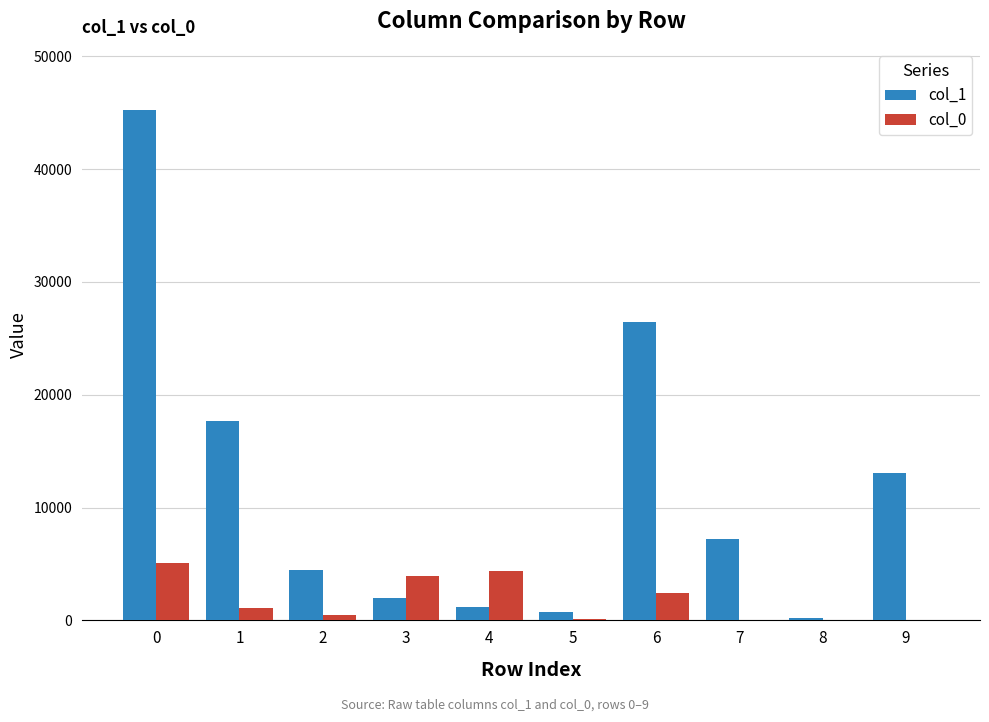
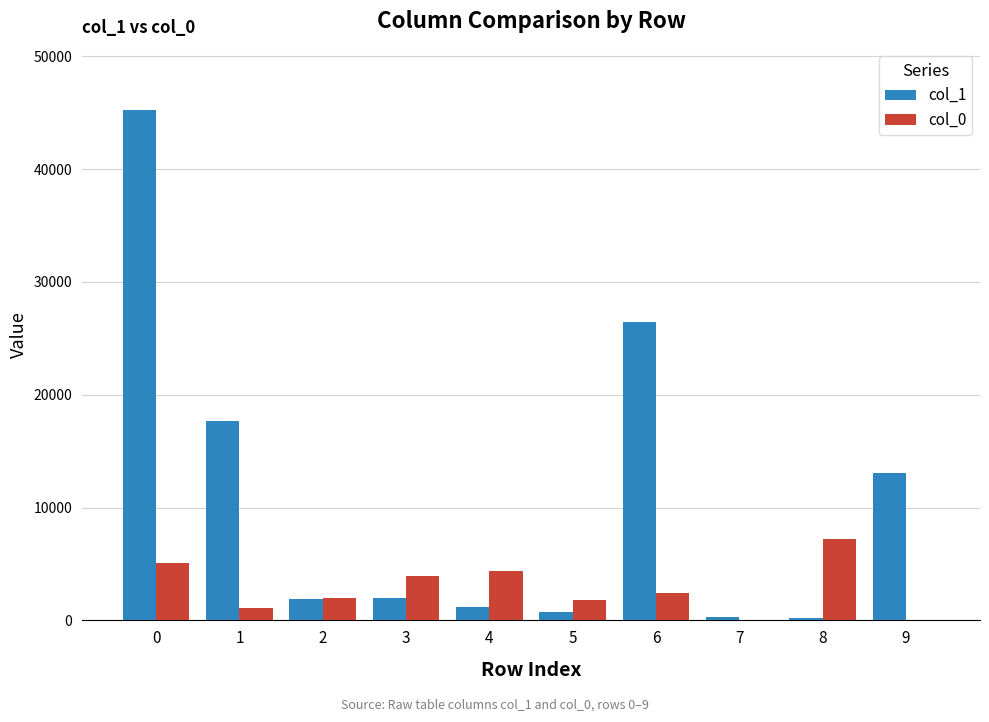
col_1, 2: 4500 -> 1900
col_0, 2: 500 -> 2000
col_0, 5: 200 -> 1800
col_1, 7: 7200 -> 300
col_0, 8: 0 -> 7200
